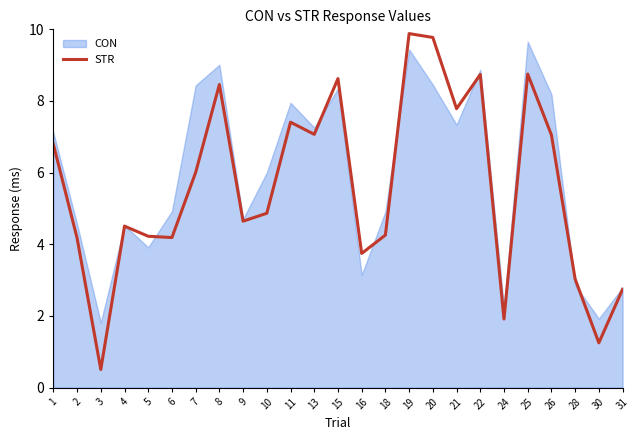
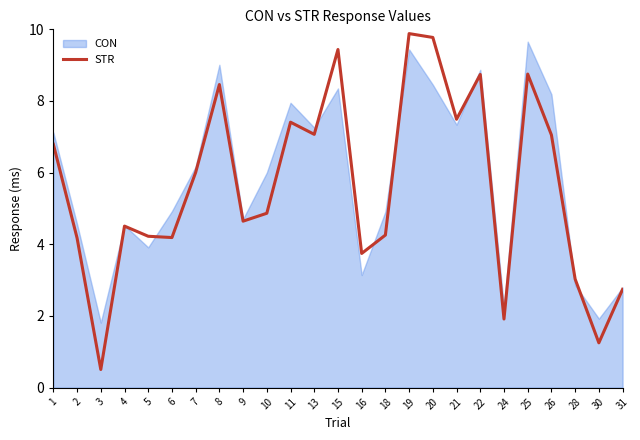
CON, 7: 8.4 -> 6.2
STR, 15: 8.6 -> 9.4
STR, 21: 7.8 -> 7.5
